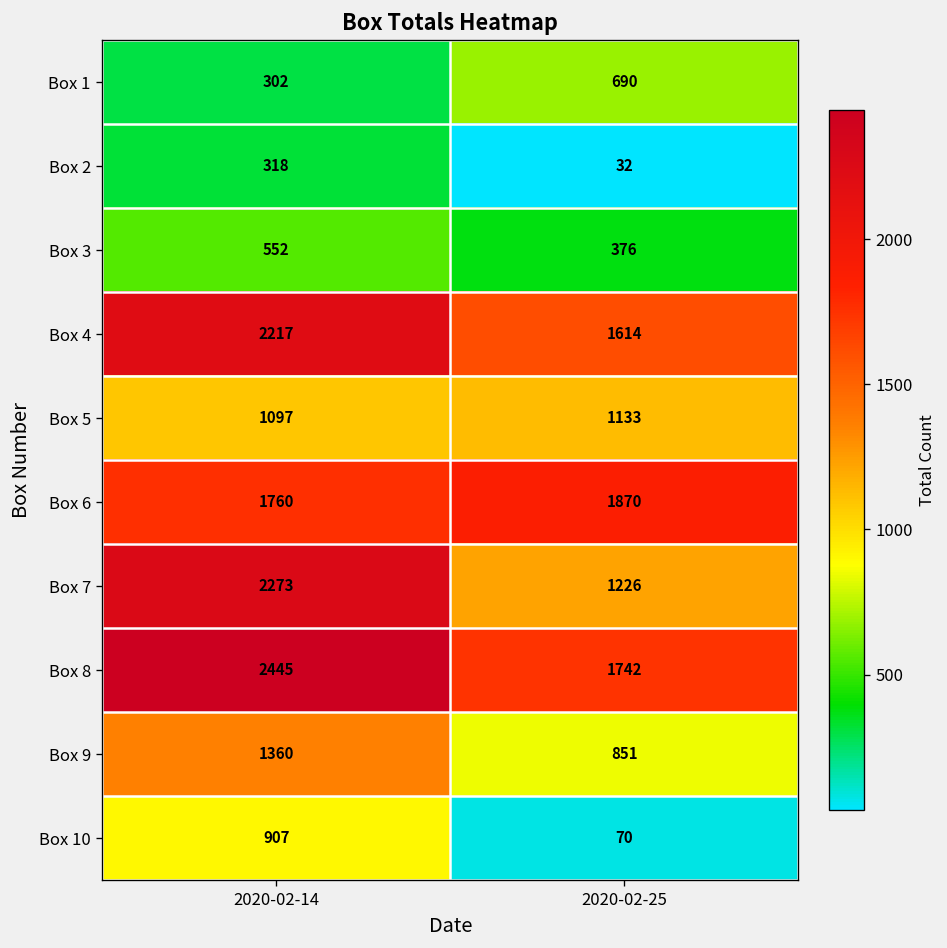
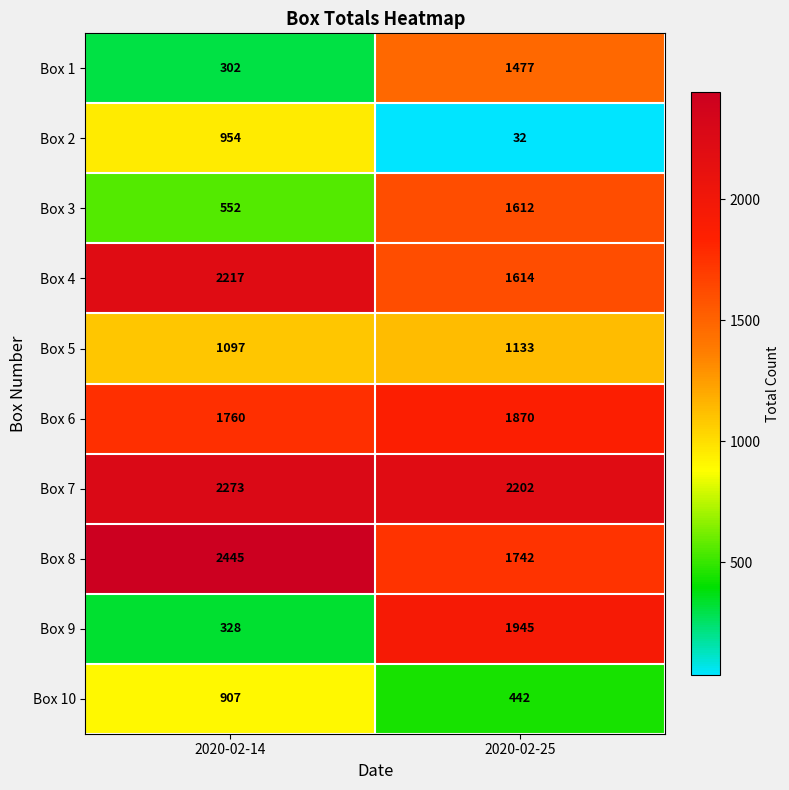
Box 1, 2020-02-25: 690 -> 1477
Box 2, 2020-02-14: 318 -> 954
Box 3, 2020-02-25: 376 -> 1612
Box 7, 2020-02-25: 1226 -> 2202
Box 9, 2020-02-14: 1360 -> 328
Box 9, 2020-02-25: 851 -> 1945
Box 10, 2020-02-25: 70 -> 442
